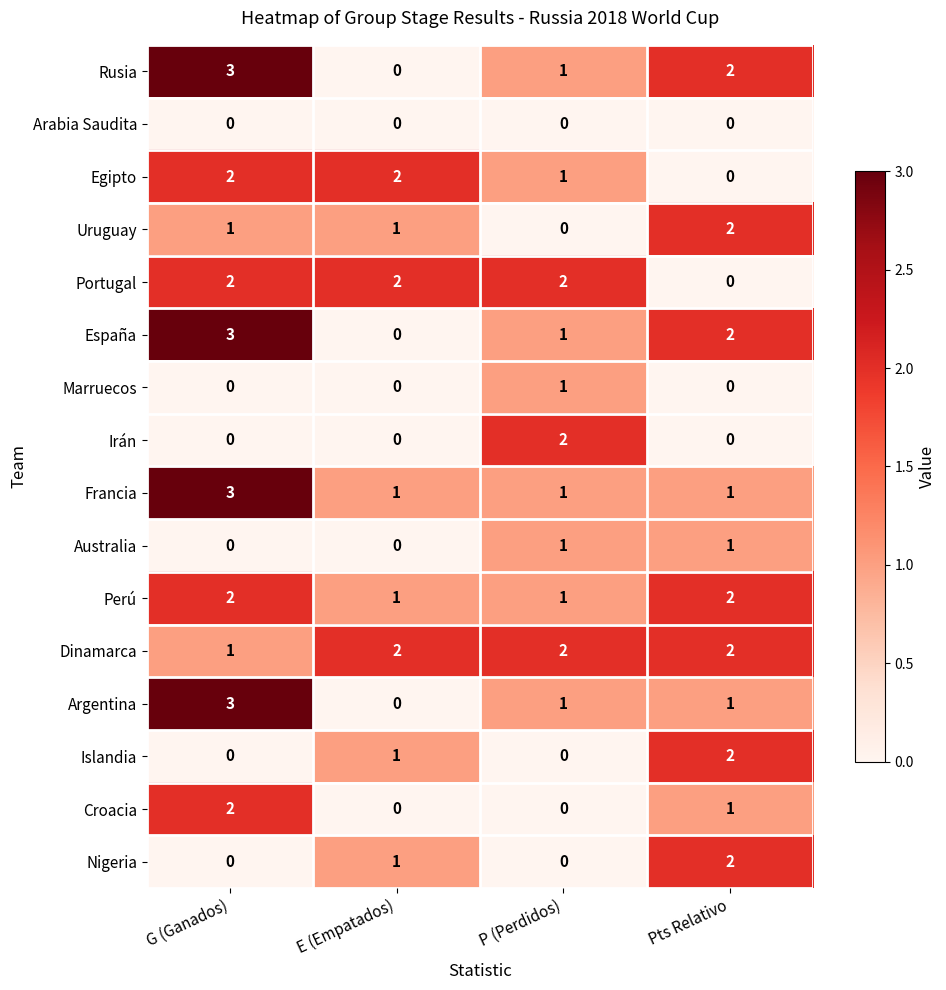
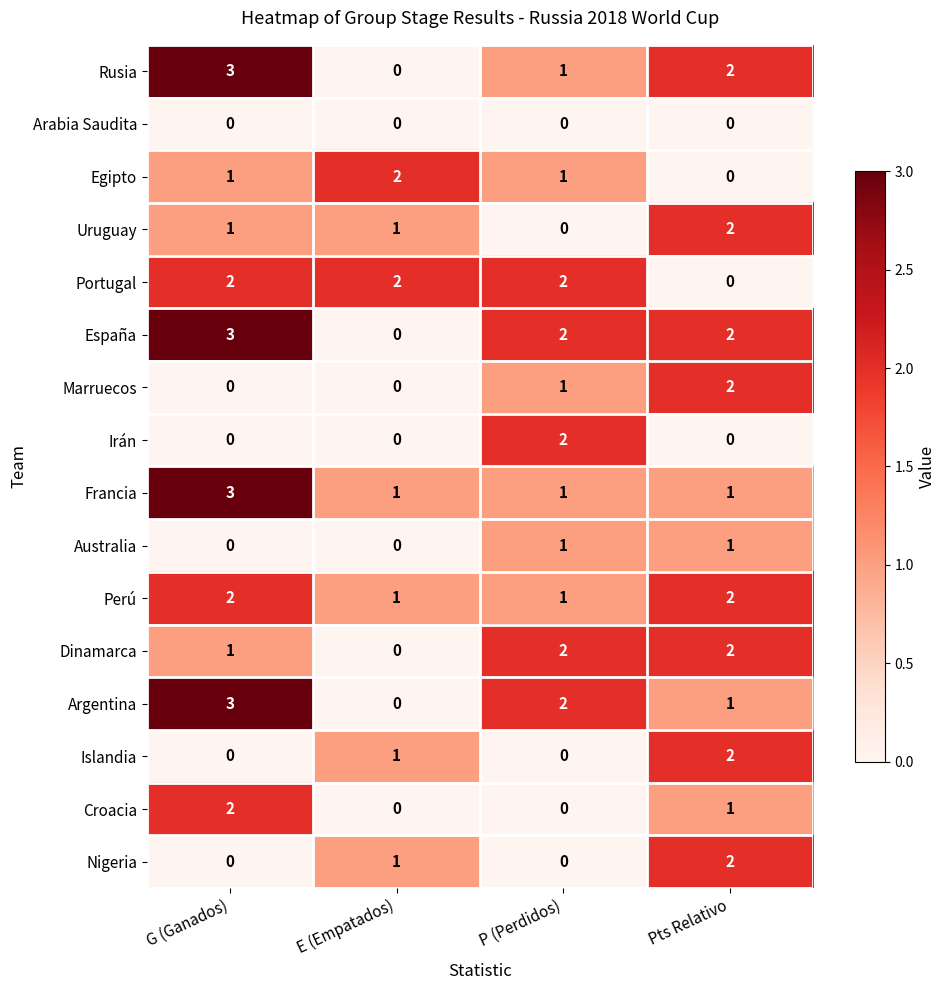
Egipto, G (Ganados): 2 -> 1
España, P (Perdidos): 1 -> 2
Marruecos, Pts Relativo: 0 -> 2
Dinamarca, E (Empatados): 2 -> 0
Argentina, P (Perdidos): 1 -> 2
